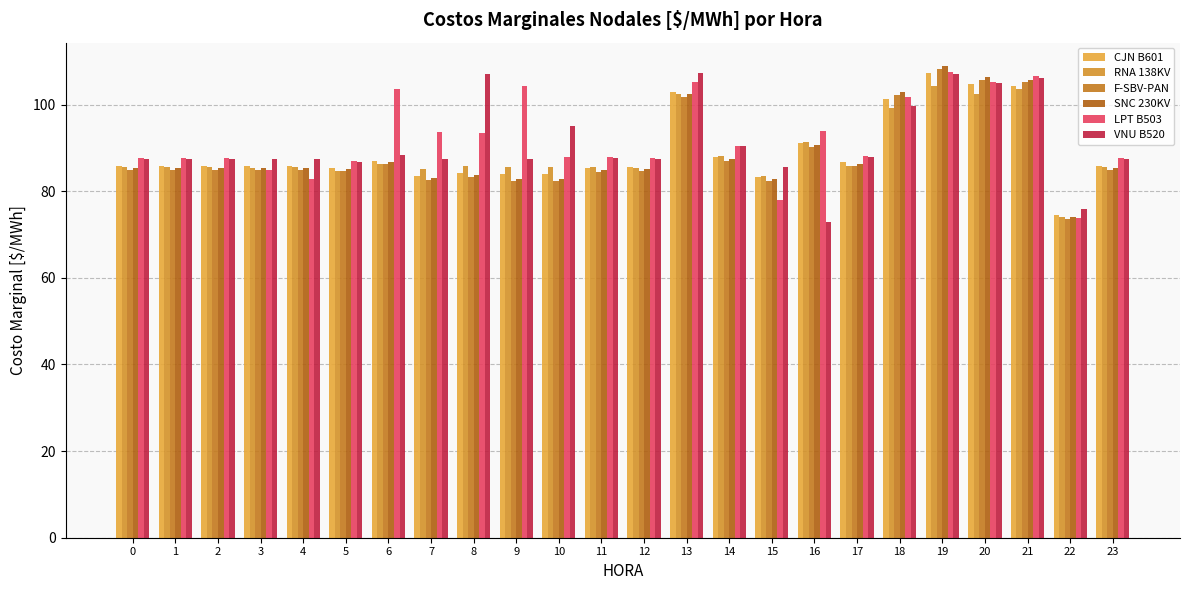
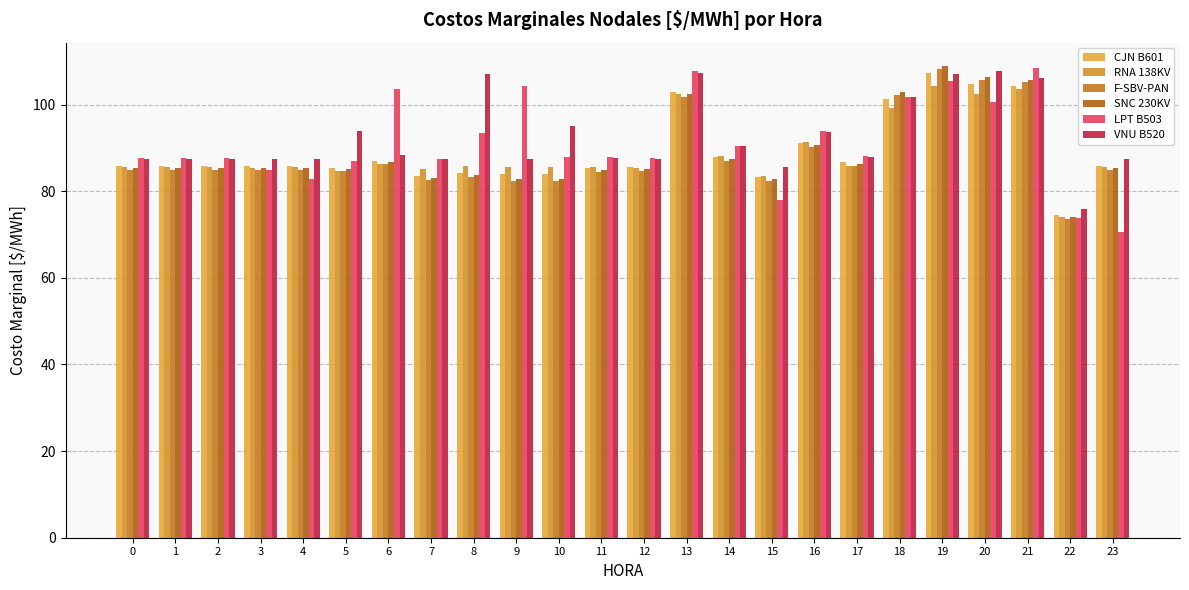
VNU B520, 5: 87 -> 94
LPT B503, 7: 94 -> 87
LPT B503, 13: 105 -> 108
VNU B520, 16: 73 -> 94
VNU B520, 18: 100 -> 102
LPT B503, 19: 107 -> 106
LPT B503, 20: 105 -> 101
VNU B520, 20: 105 -> 108
LPT B503, 21: 107 -> 109
LPT B503, 23: 88 -> 71
